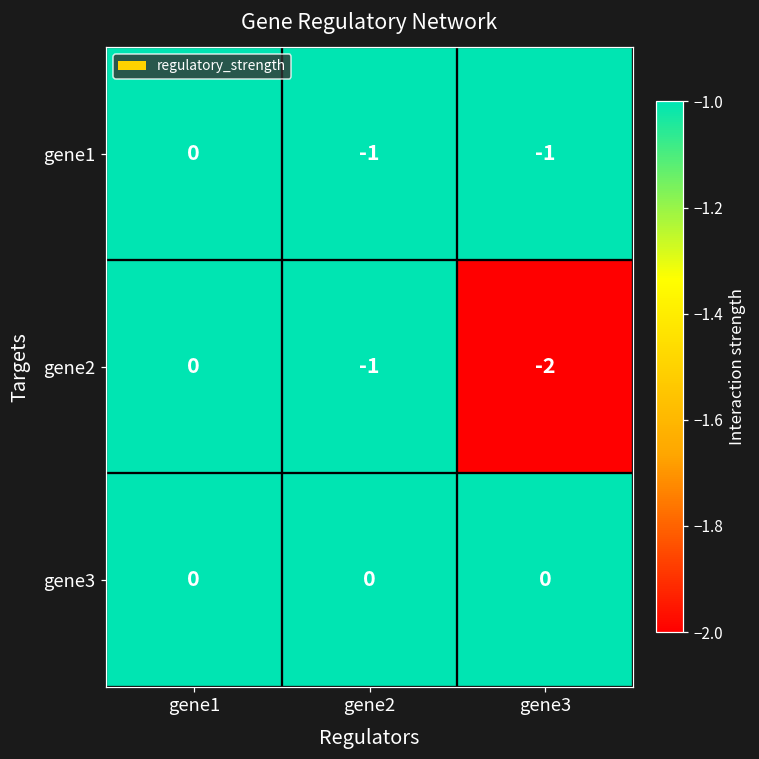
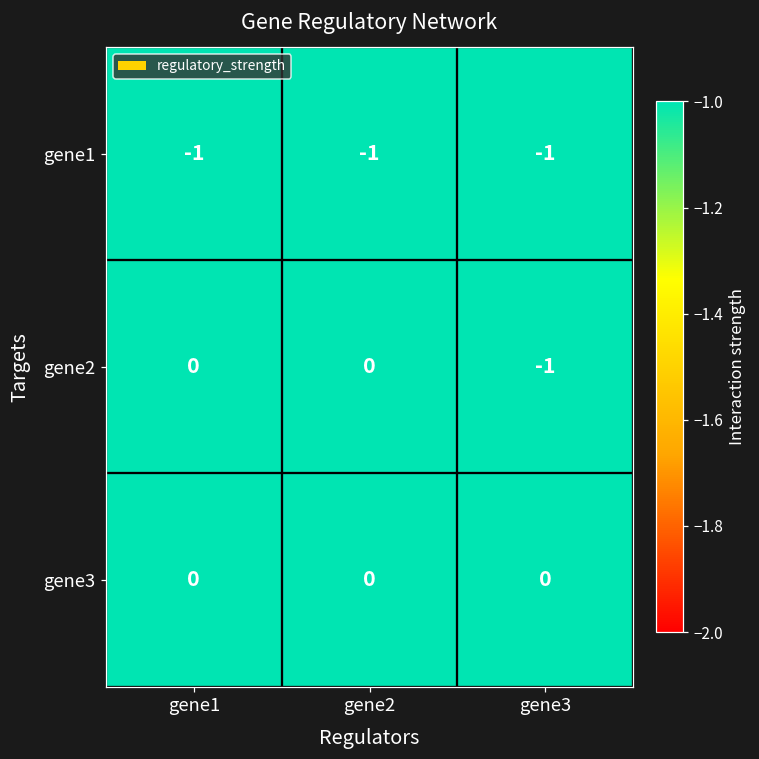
gene1, gene1: 0 -> -1
gene2, gene2: -1 -> 0
gene2, gene3: -2 -> -1
